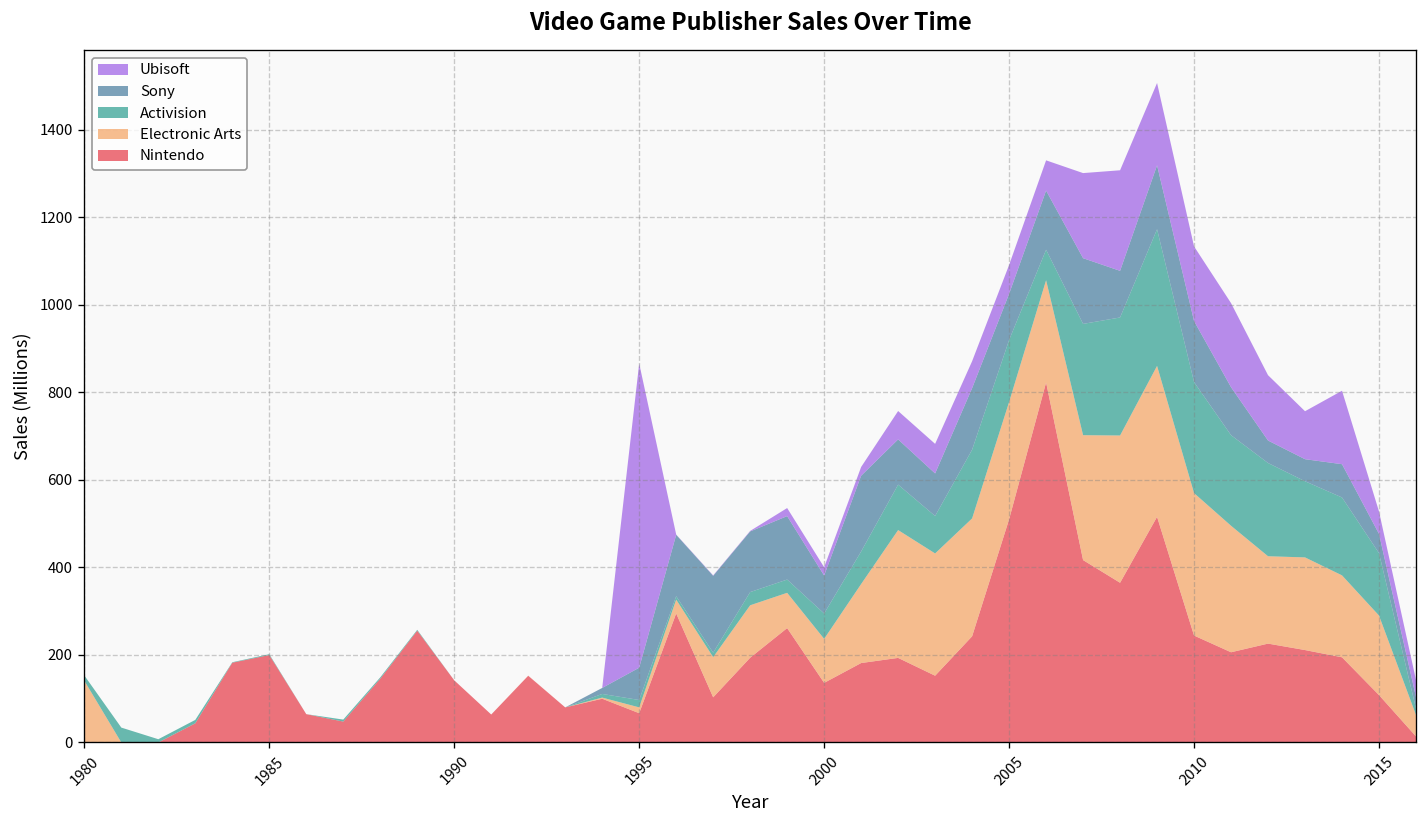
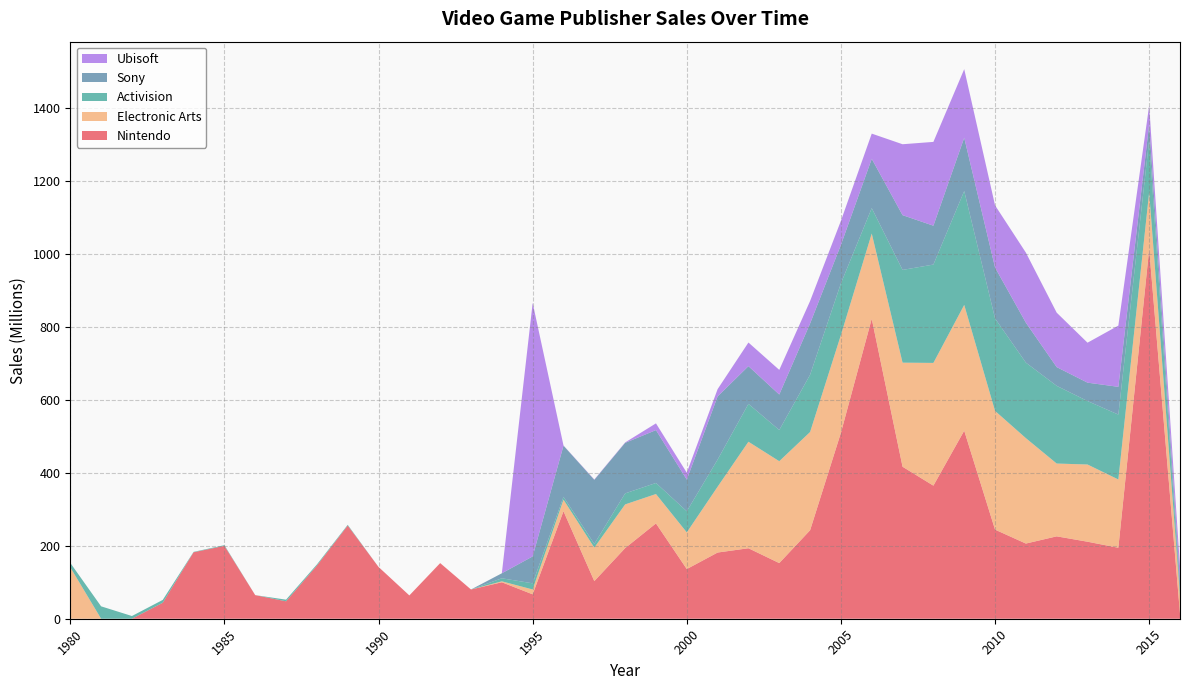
Nintendo, 2015: 110 -> 1010
Electronic Arts, 2015: 180 -> 160
